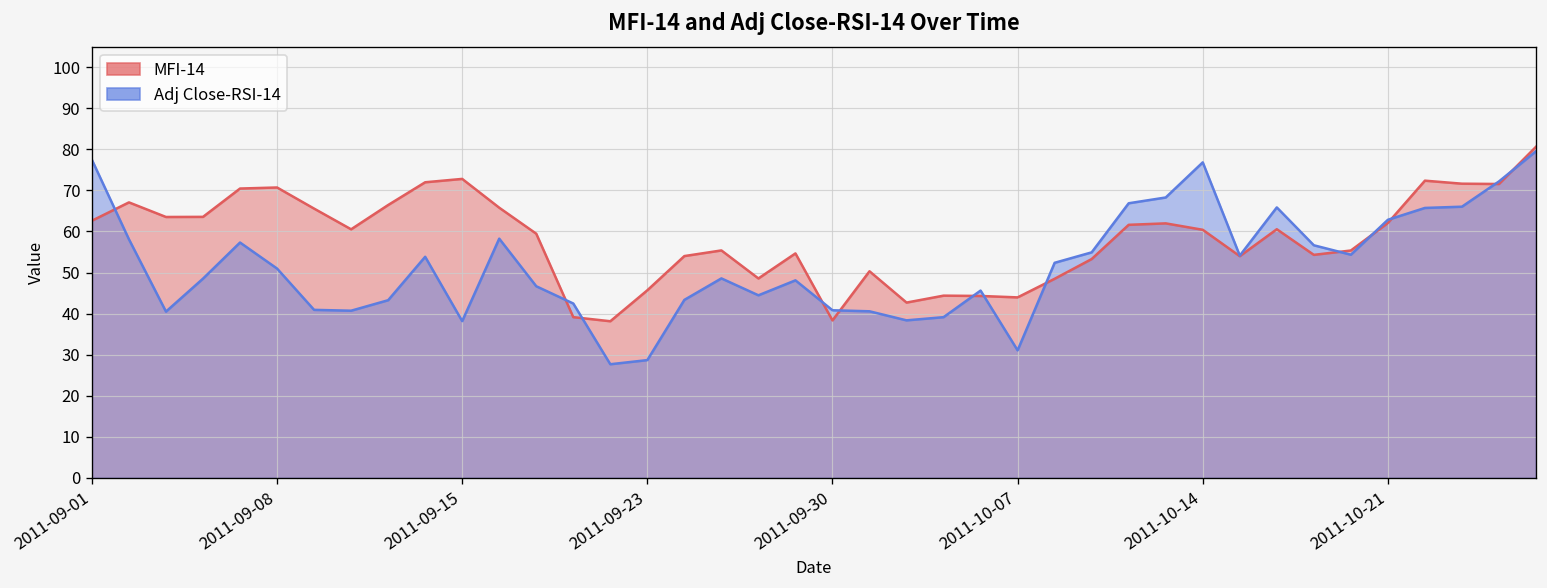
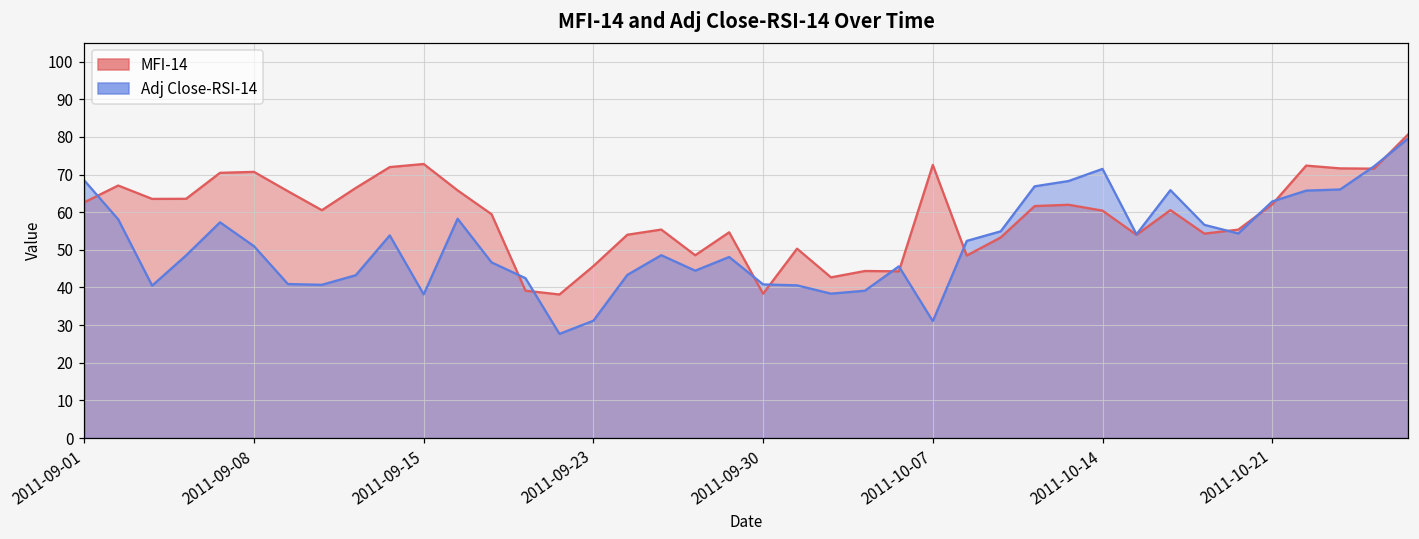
Adj Close-RSI-14, 2011-09-01: 77 -> 68
Adj Close-RSI-14, 2011-09-23: 29 -> 31
MFI-14, 2011-10-07: 44 -> 73
Adj Close-RSI-14, 2011-10-14: 77 -> 71
